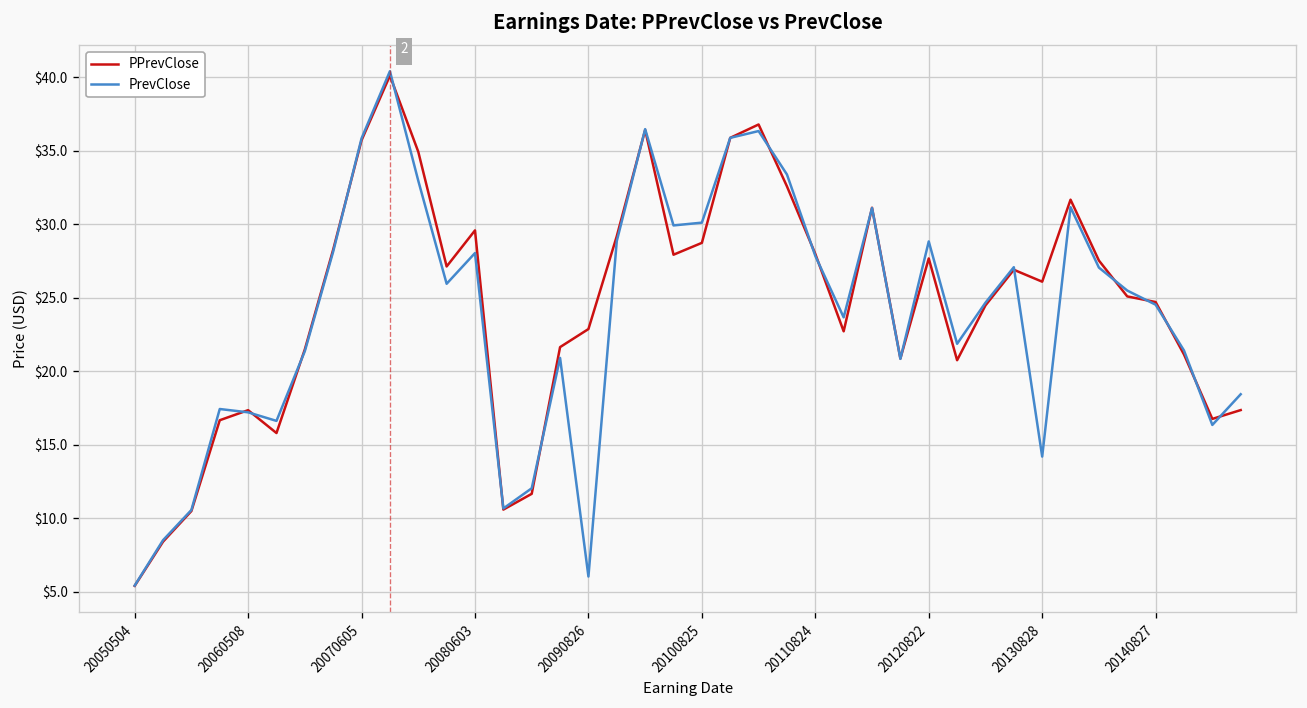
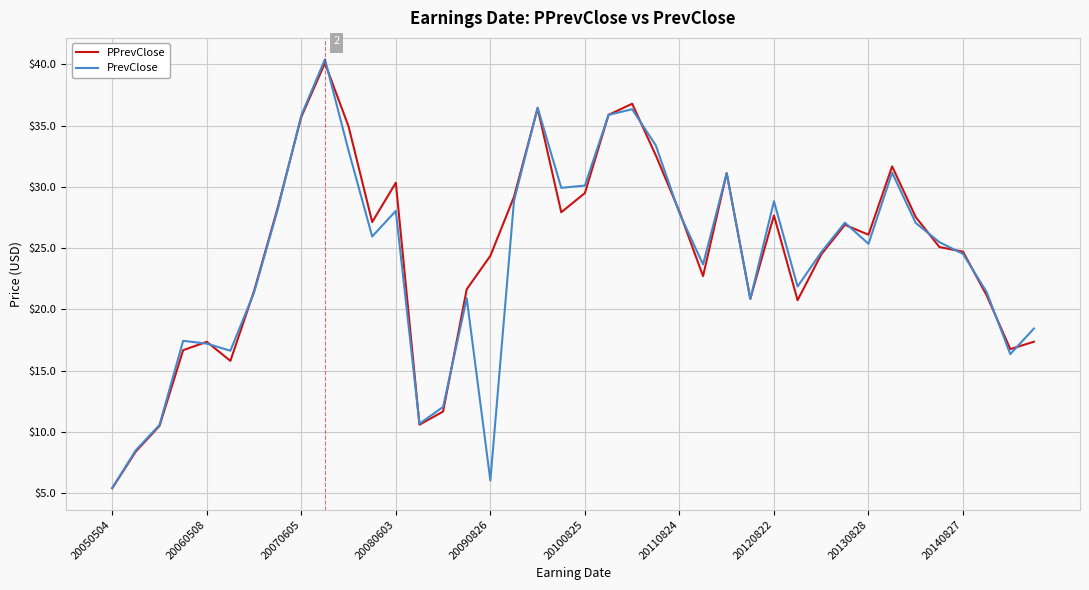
PPrevClose, 20080603: $29.6 -> $30.3
PPrevClose, 20090826: $22.9 -> $24.4
PPrevClose, 20100825: $28.7 -> $29.5
PrevClose, 20130828: $14.2 -> $25.4
